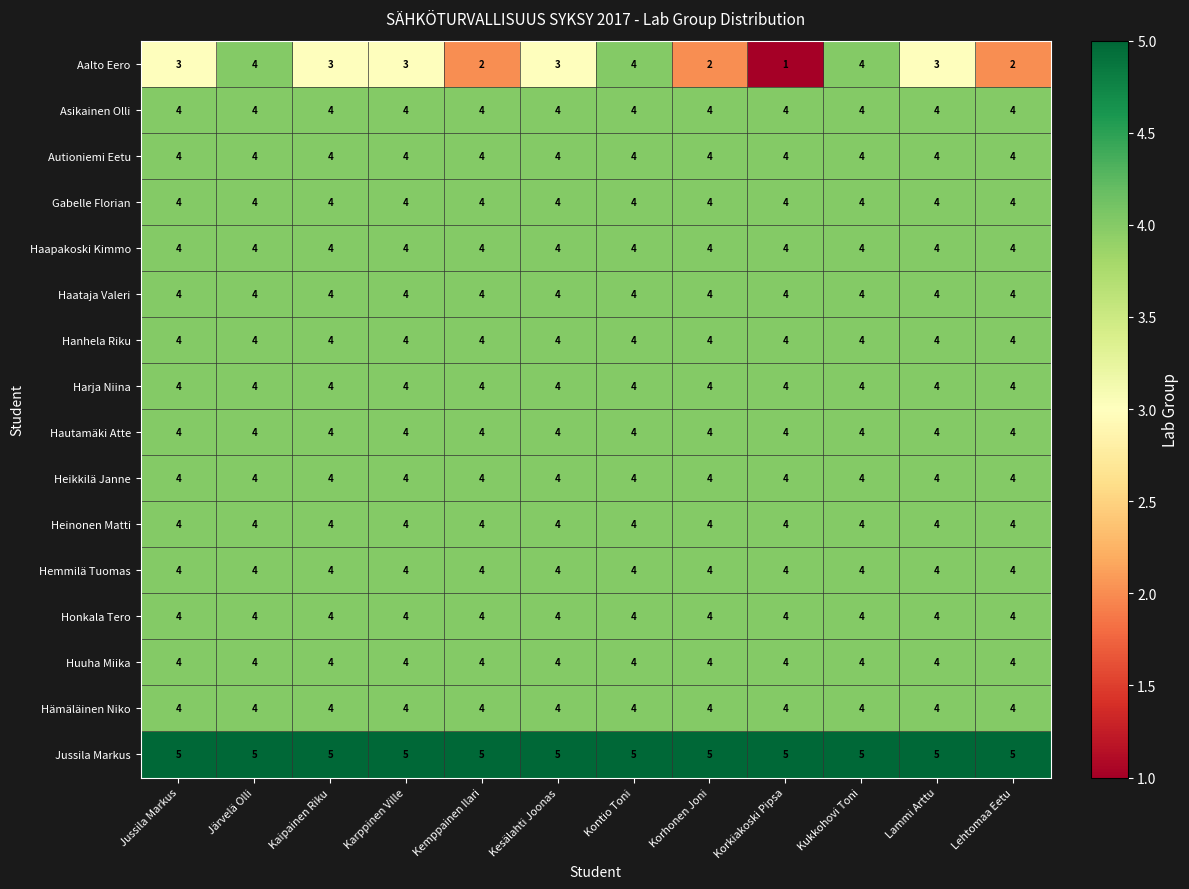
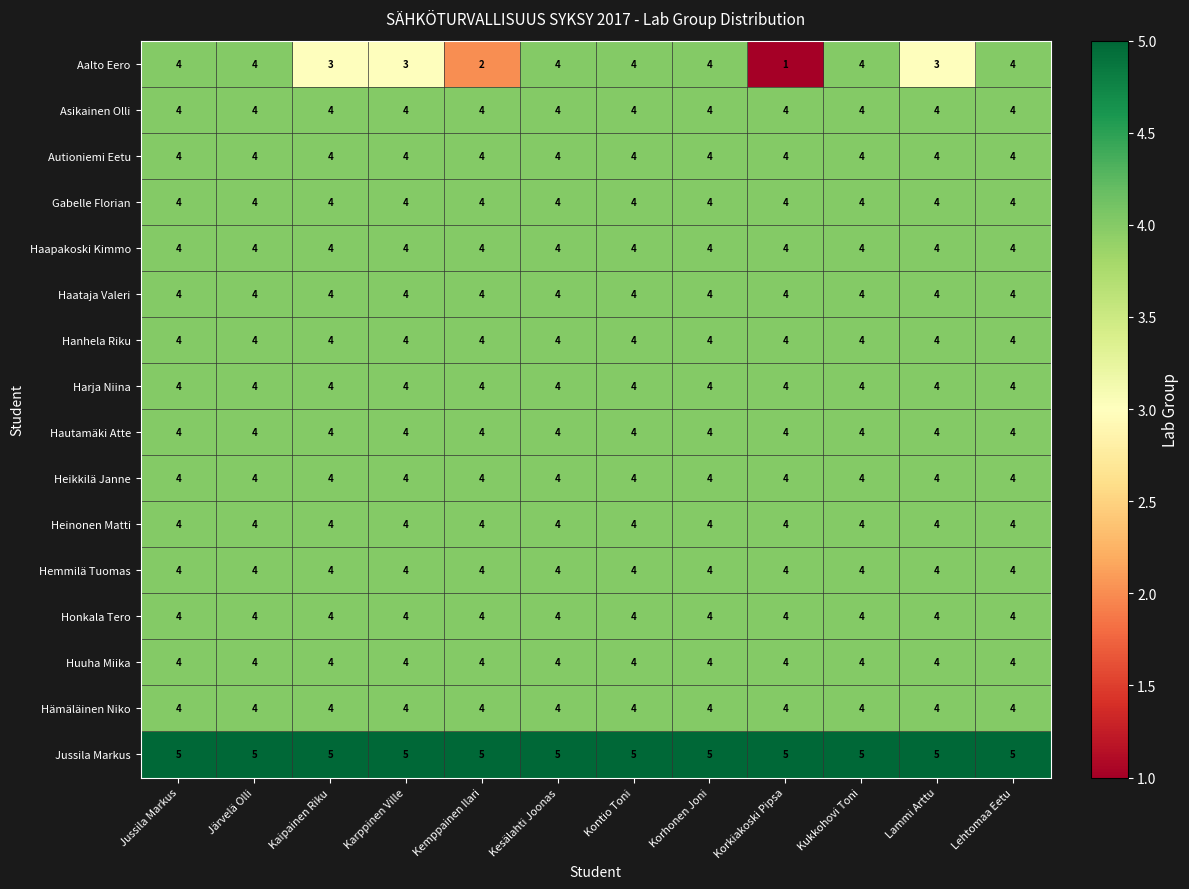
Aalto Eero, Jussila Markus: 3 -> 4
Aalto Eero, Kesälahti Joonas: 3 -> 4
Aalto Eero, Korhonen Joni: 2 -> 4
Aalto Eero, Lehtomaa Eetu: 2 -> 4
